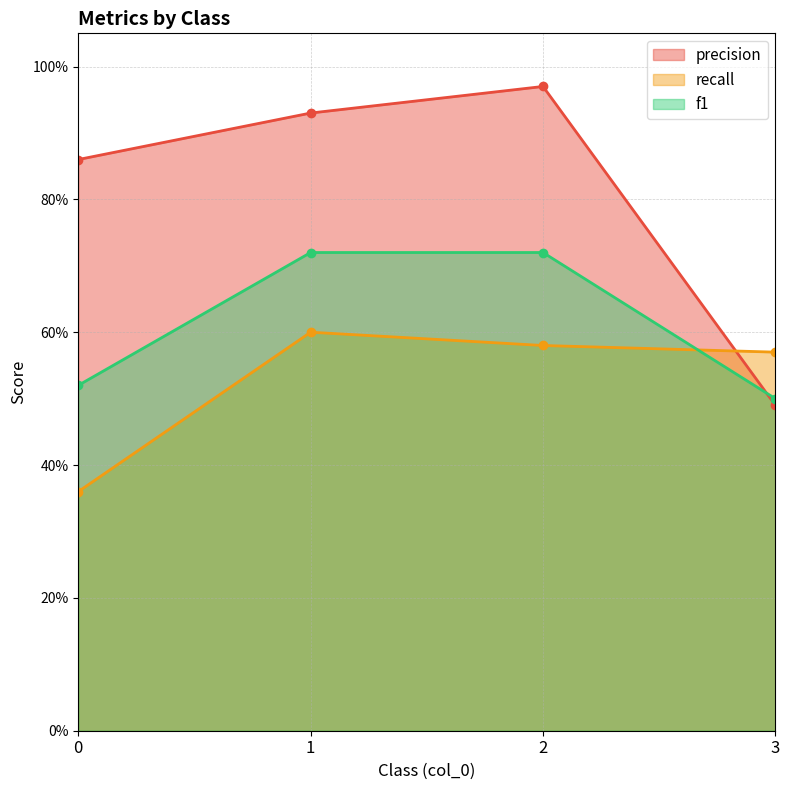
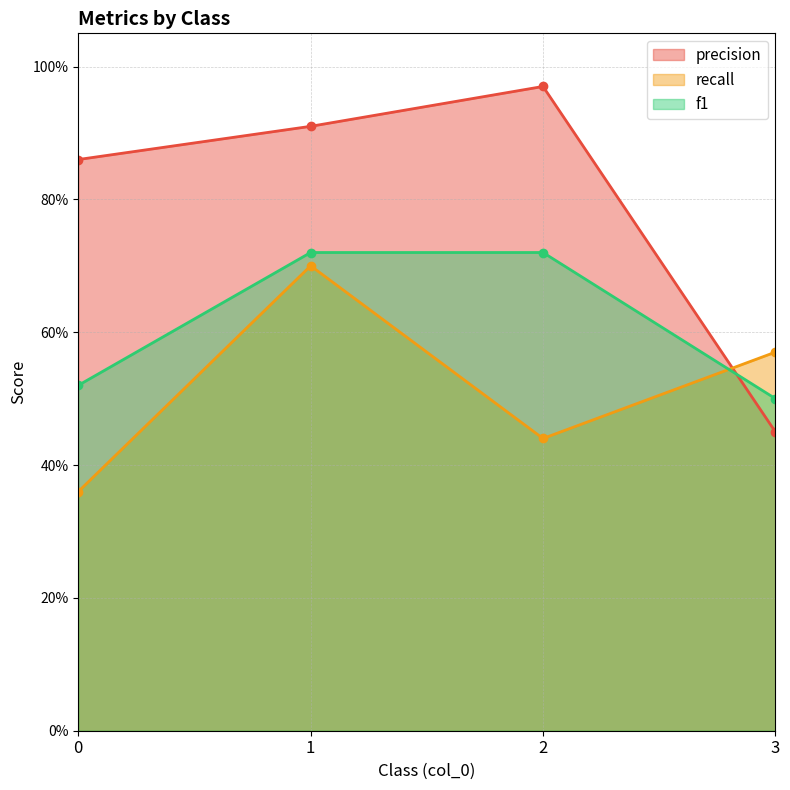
precision, 1: 93% -> 91%
recall, 1: 60% -> 70%
recall, 2: 58% -> 44%
precision, 3: 49% -> 45%
